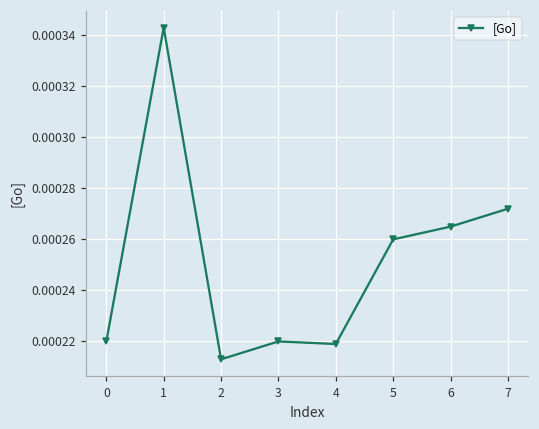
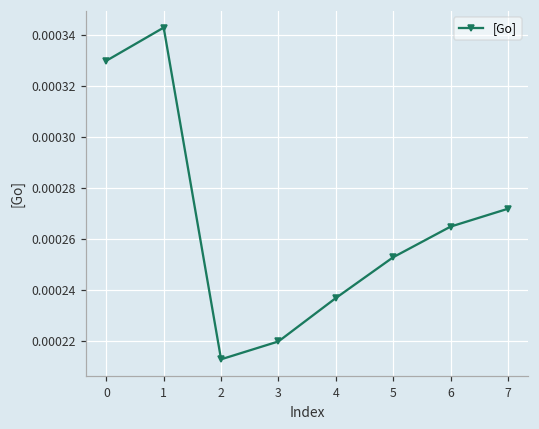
0: 0.00022 -> 0.00033
4: 0.000219 -> 0.000237
5: 0.000260 -> 0.000253
